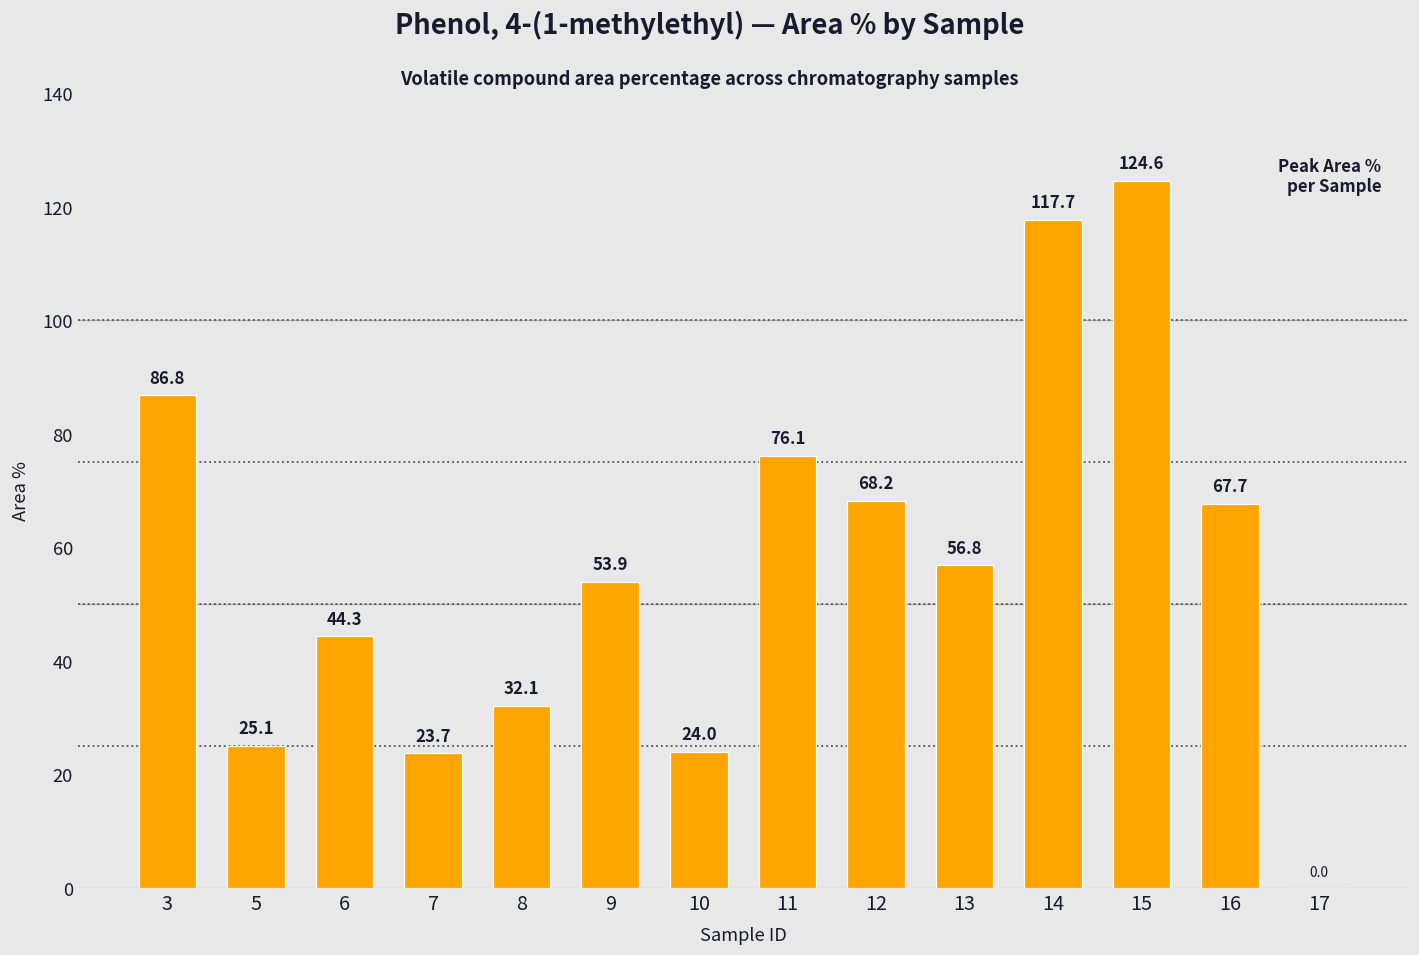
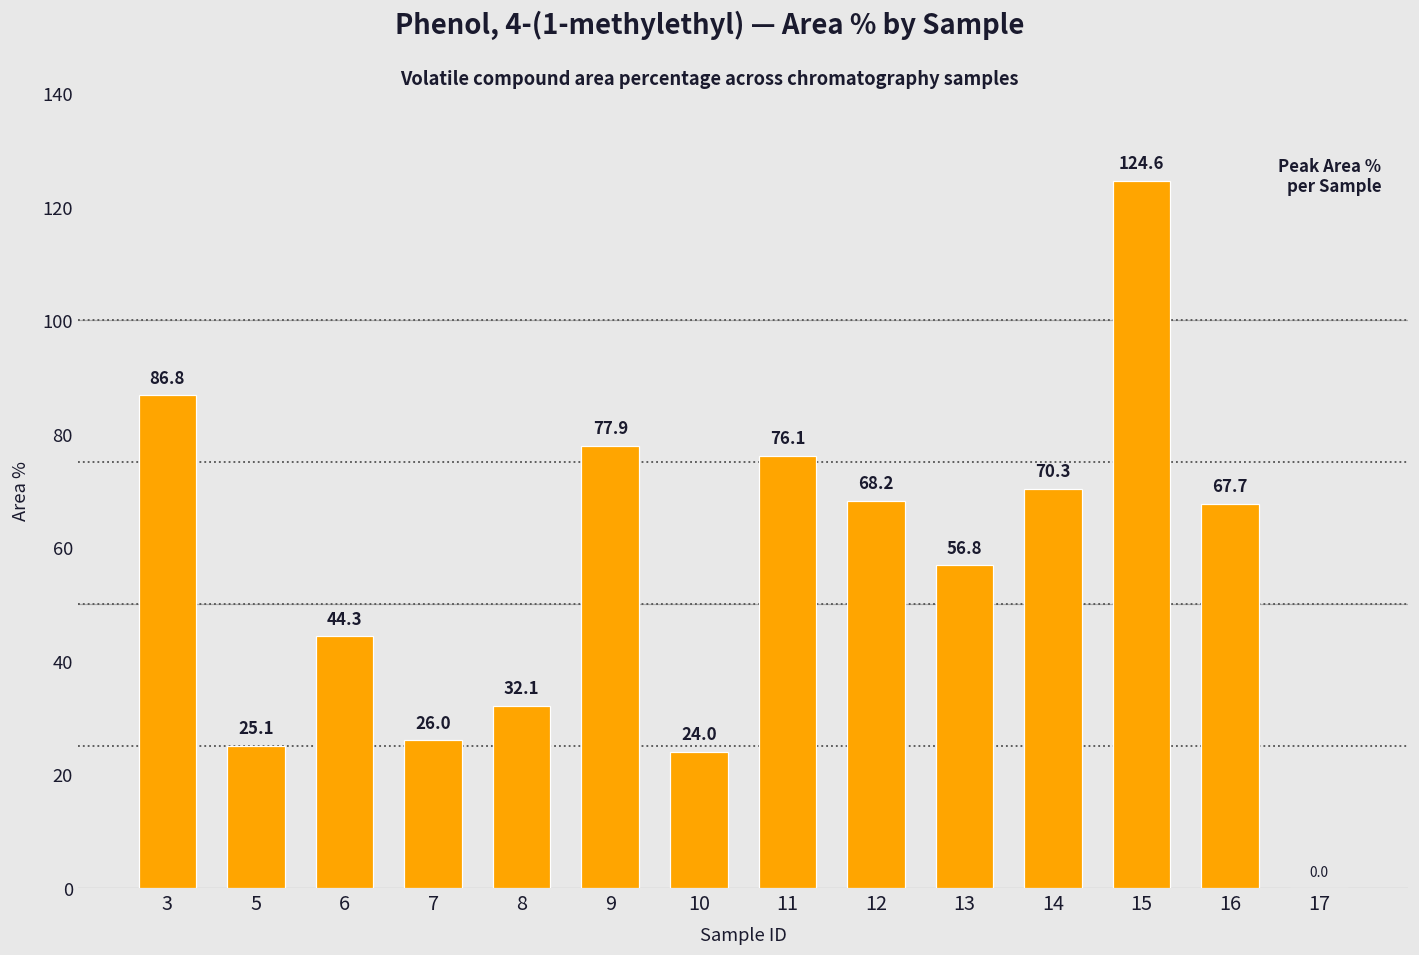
7: 23.7 -> 26.0
9: 53.9 -> 77.9
14: 117.7 -> 70.3
